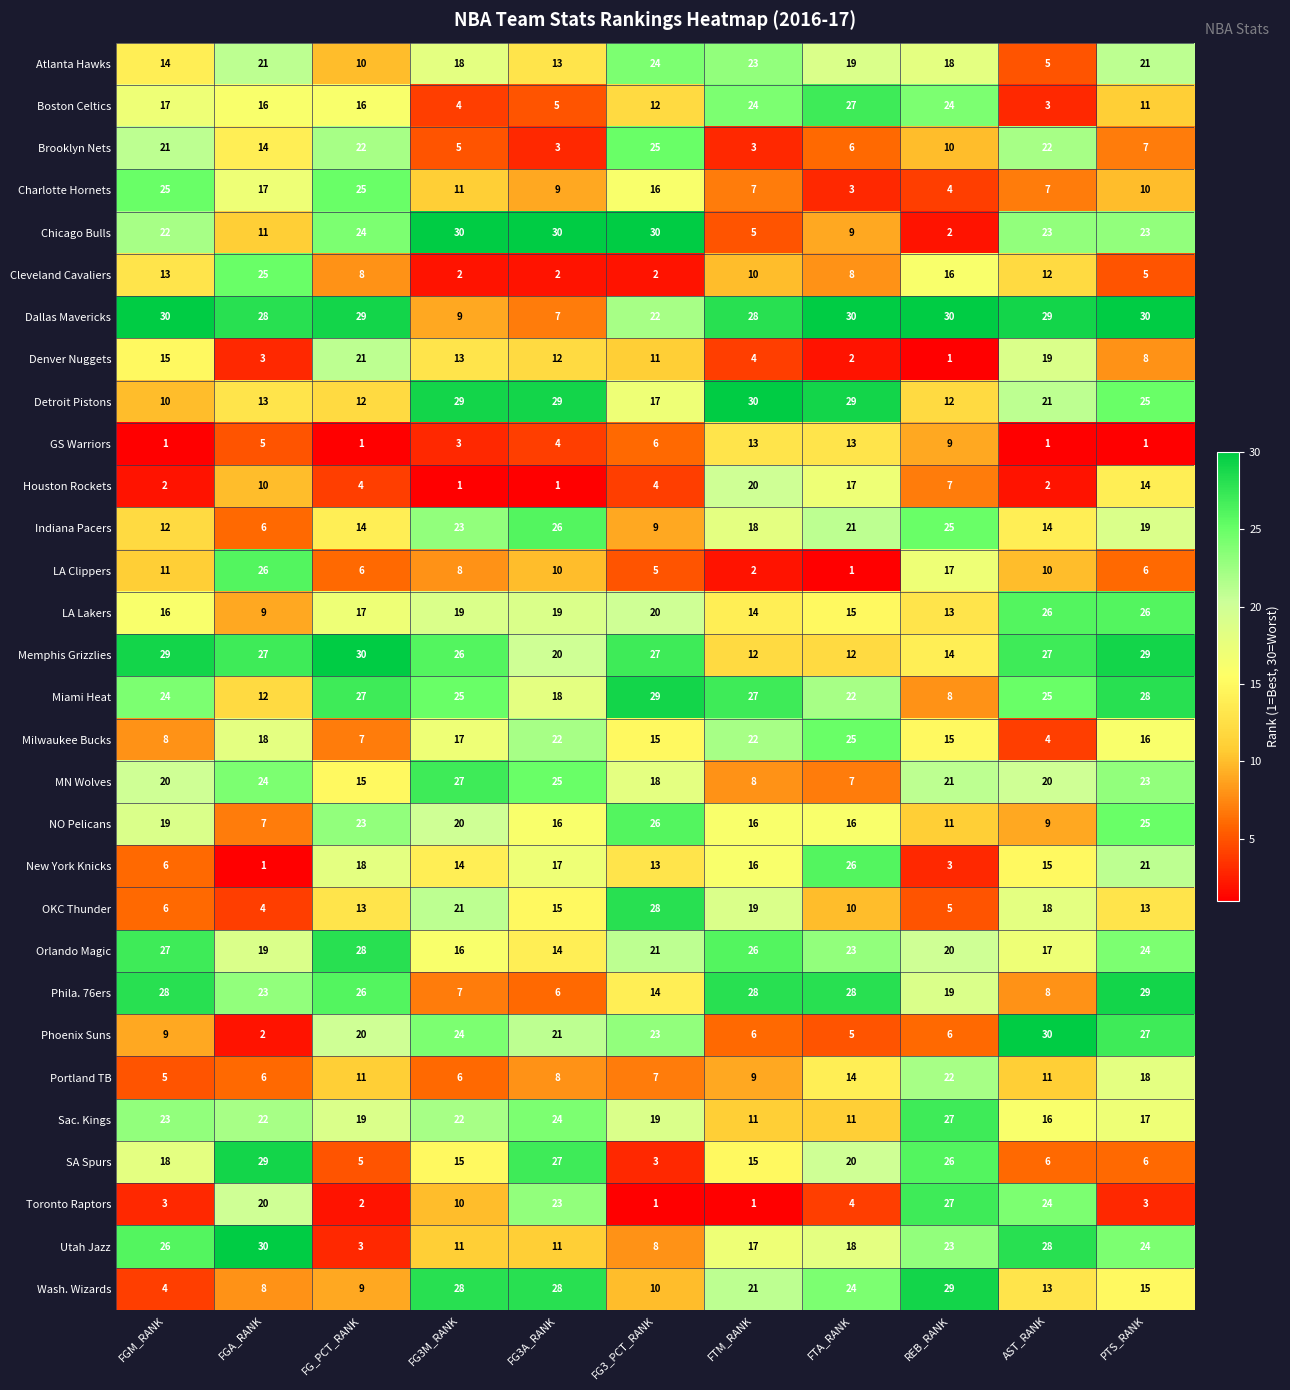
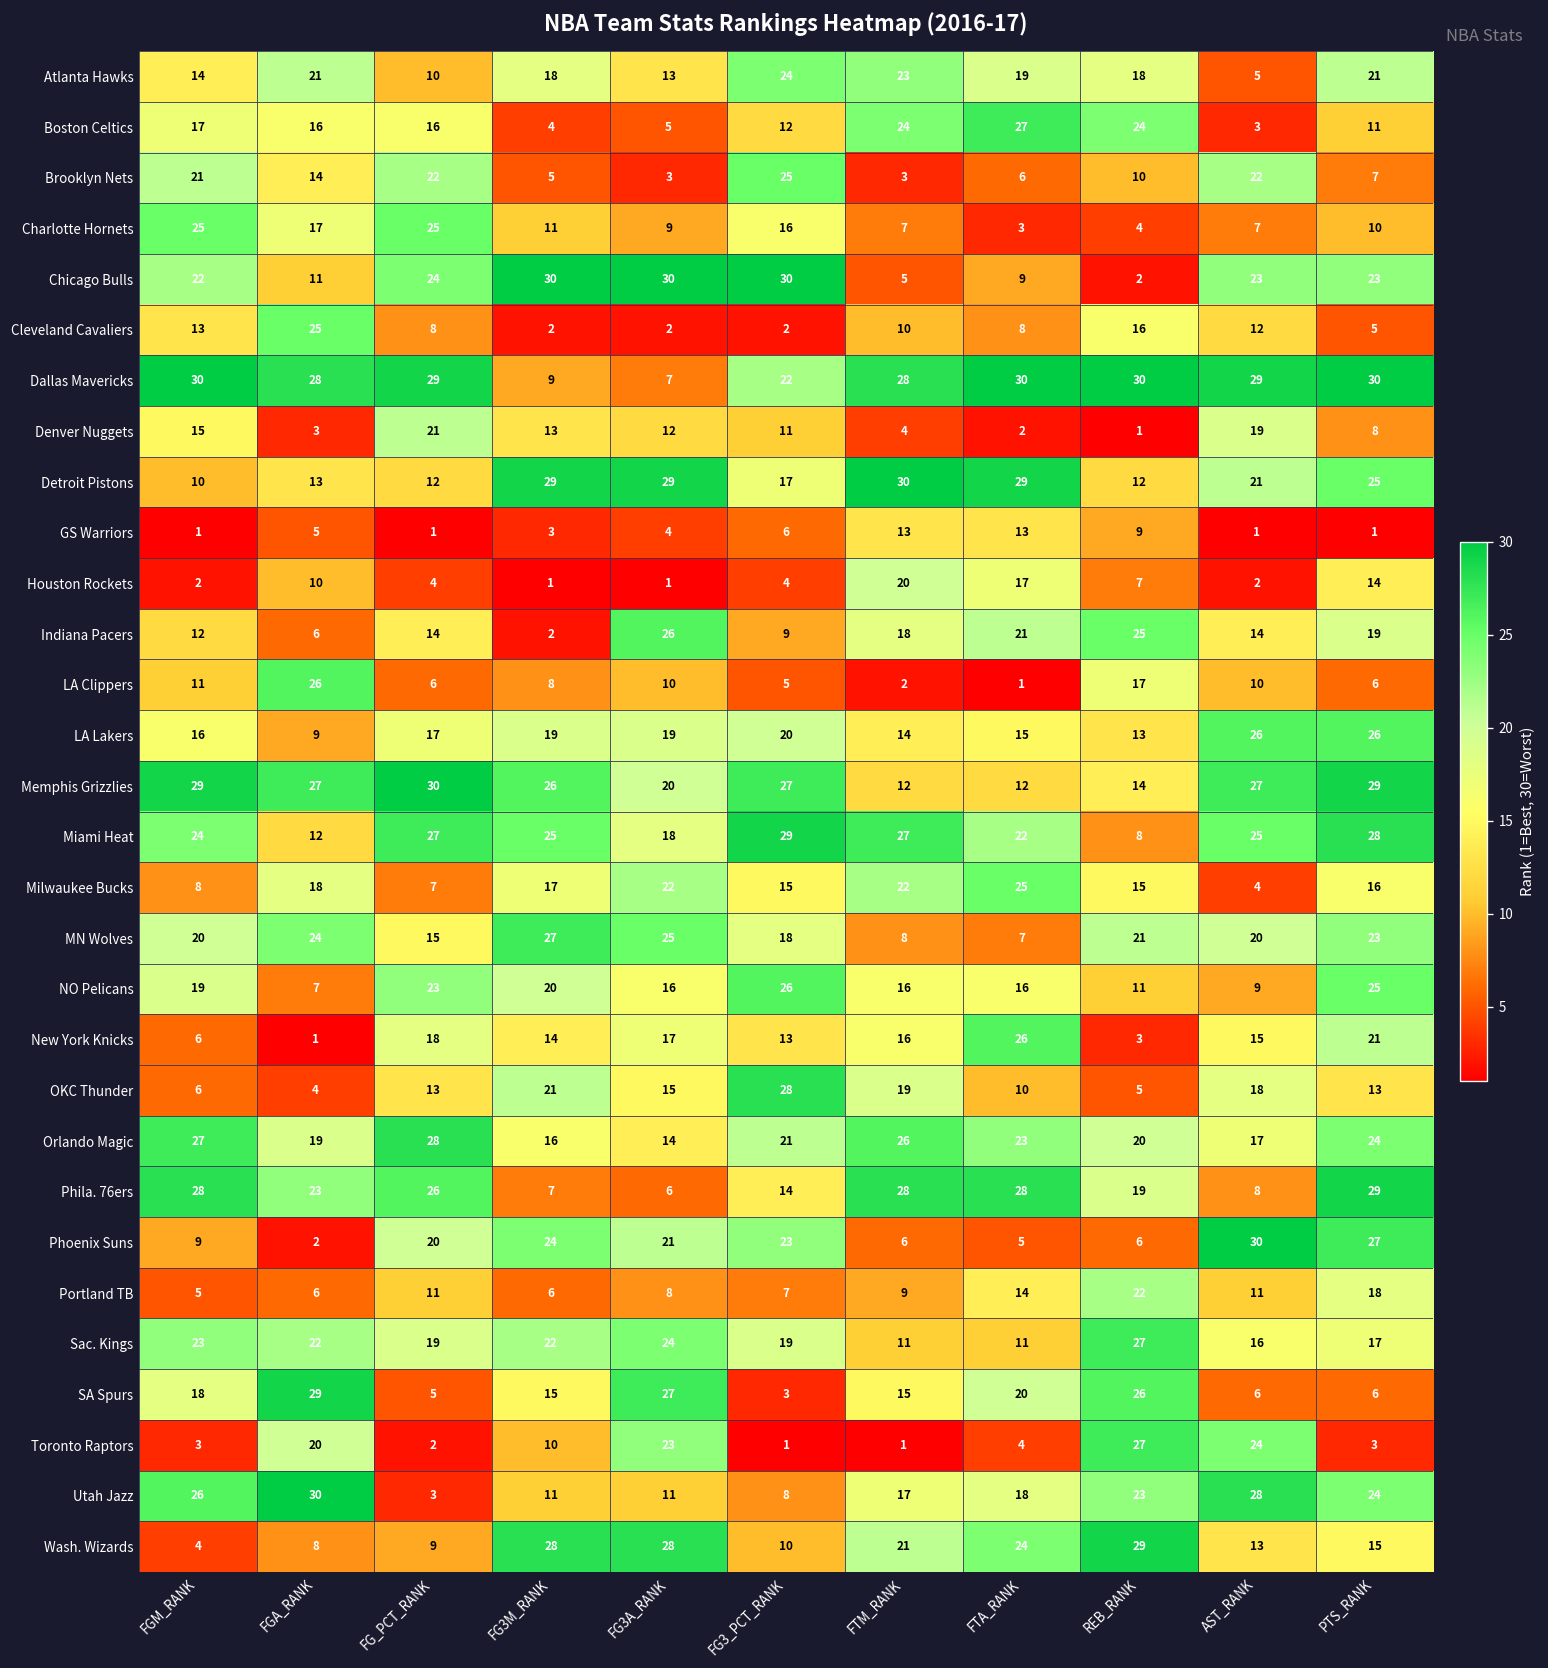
Indiana Pacers, FG3M_RANK: 23 -> 2
